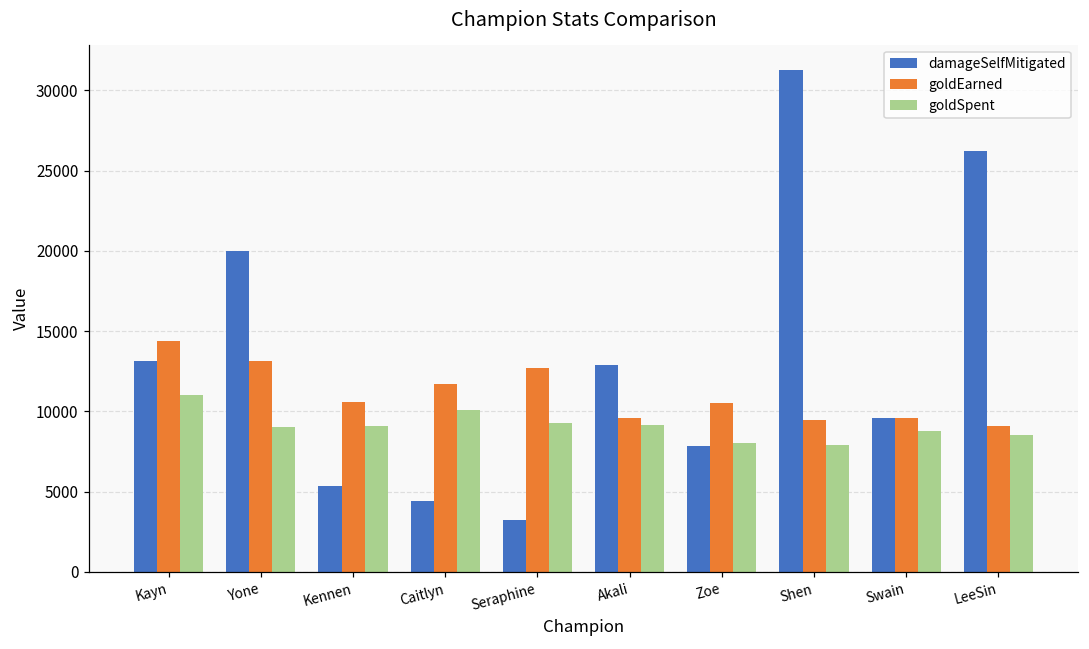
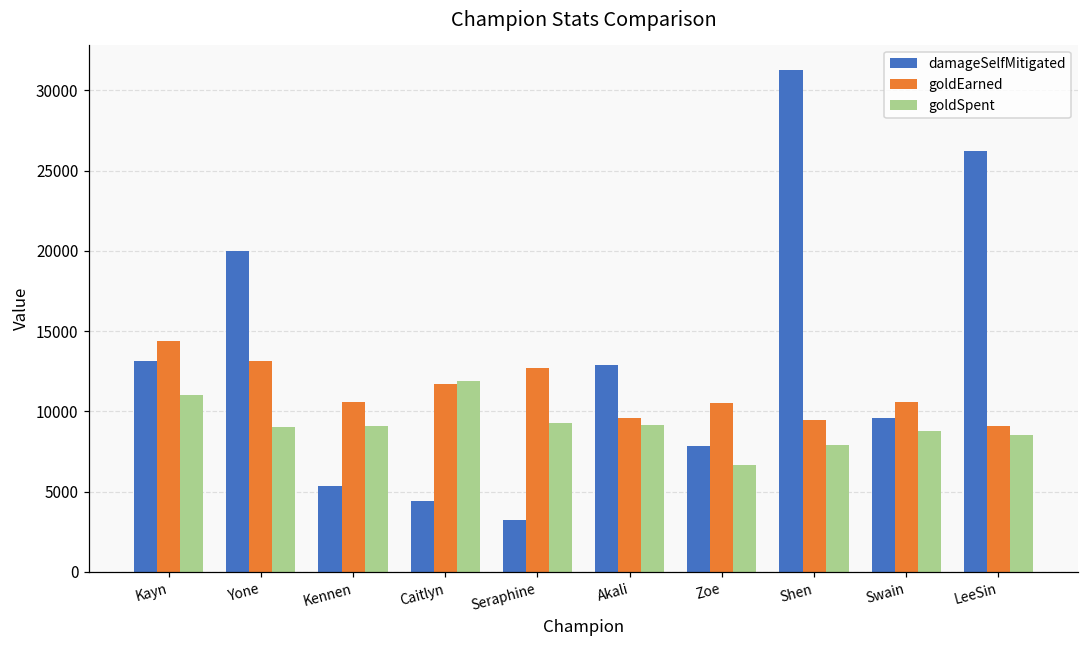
goldSpent, Caitlyn: 10100 -> 11900
goldSpent, Zoe: 8000 -> 6700
goldEarned, Swain: 9600 -> 10600
